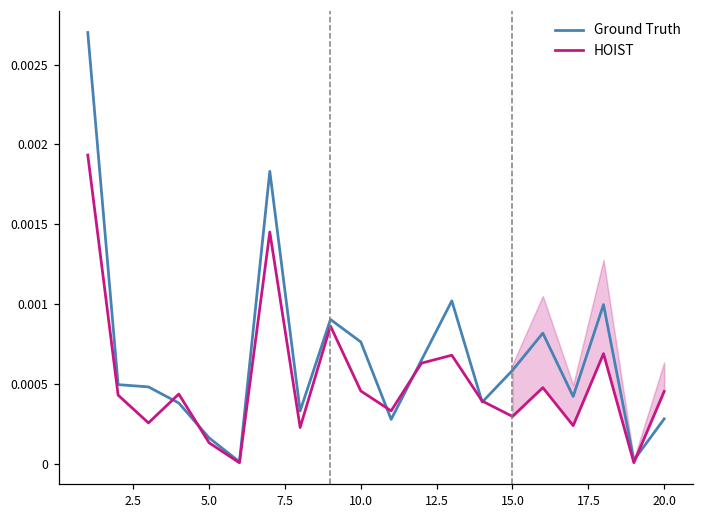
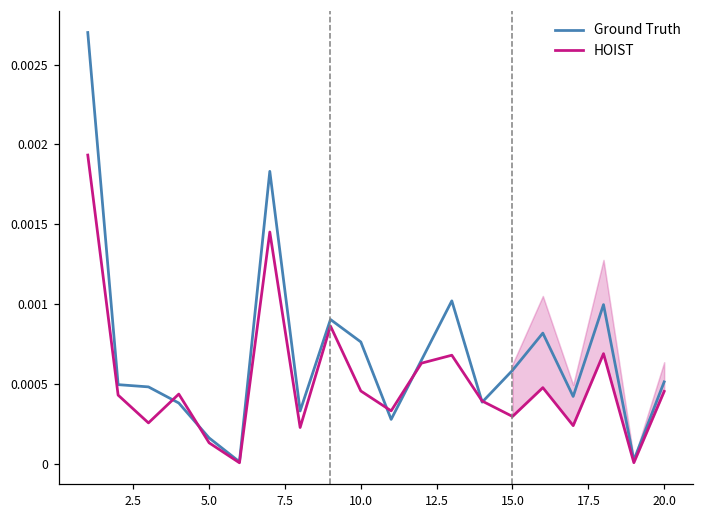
Ground Truth, 20.0: 0.00028 -> 0.00051
